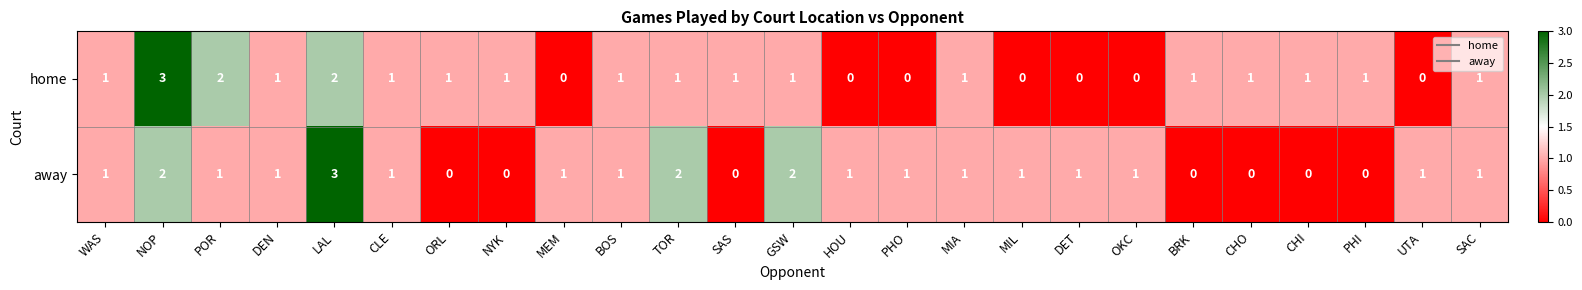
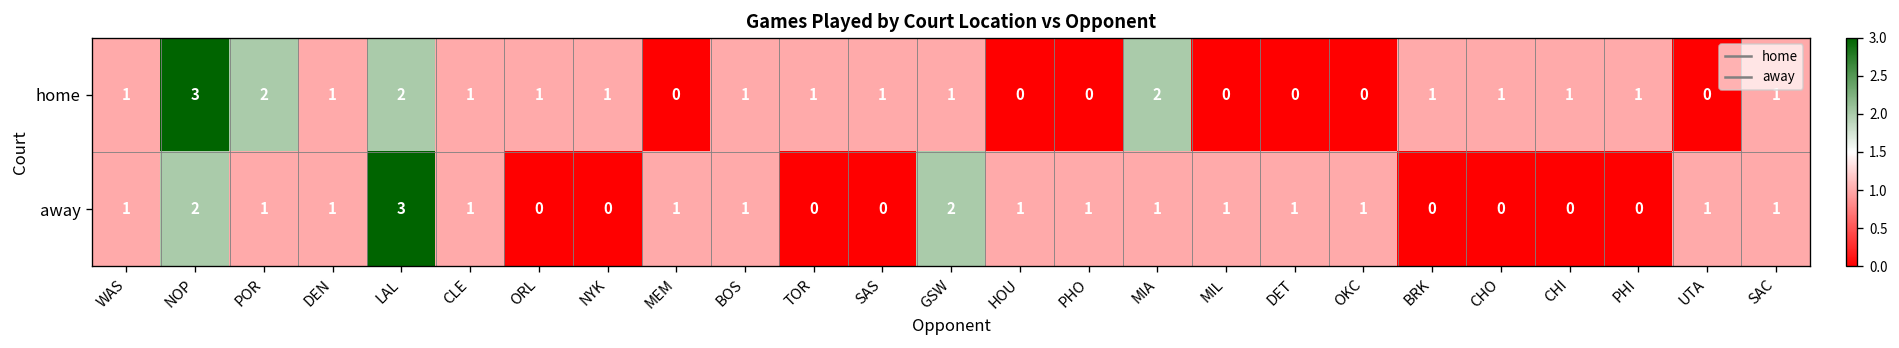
home, MIA: 1 -> 2
away, TOR: 2 -> 0
